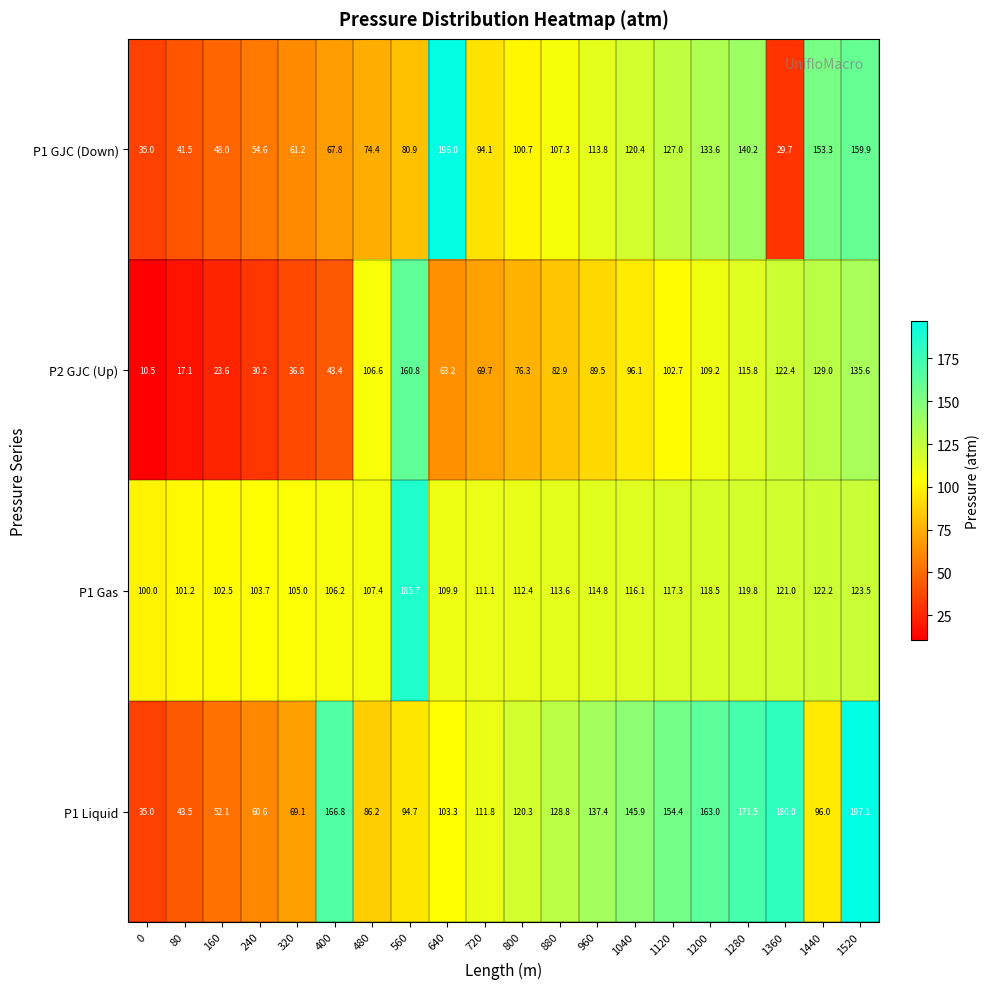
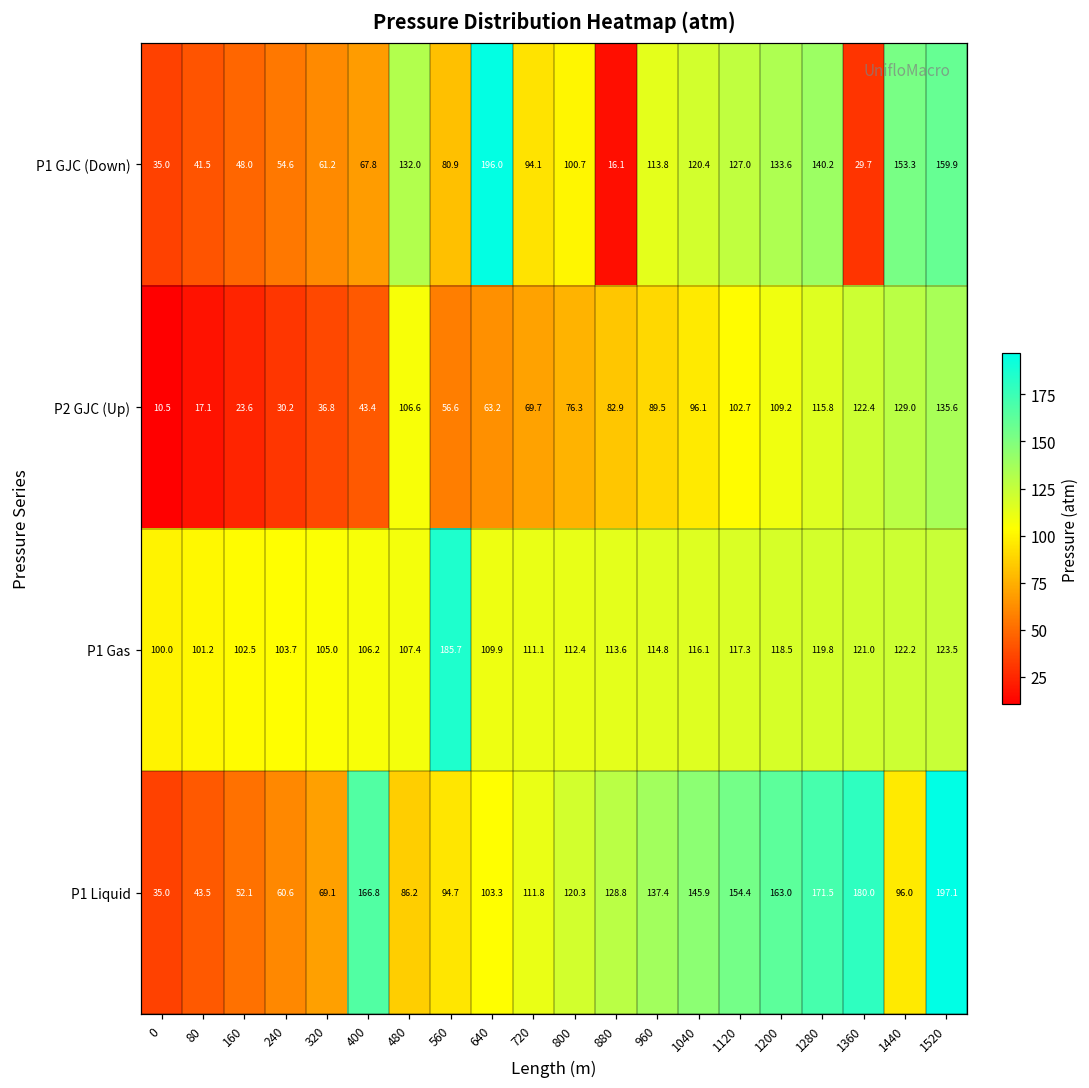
P1 GJC (Down), 480: 74.4 -> 132.0
P1 GJC (Down), 880: 107.3 -> 16.1
P2 GJC (Up), 560: 160.8 -> 56.6
